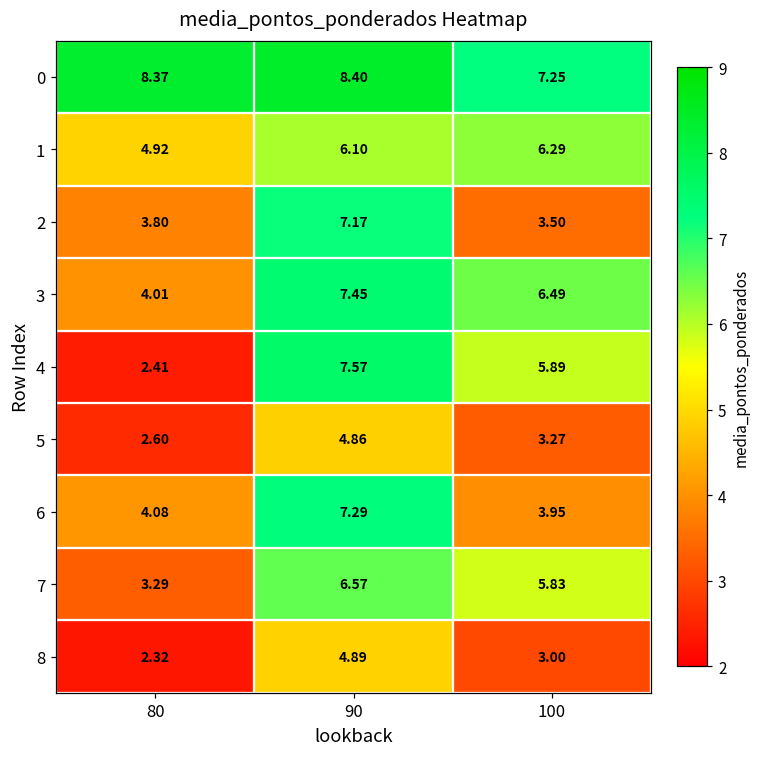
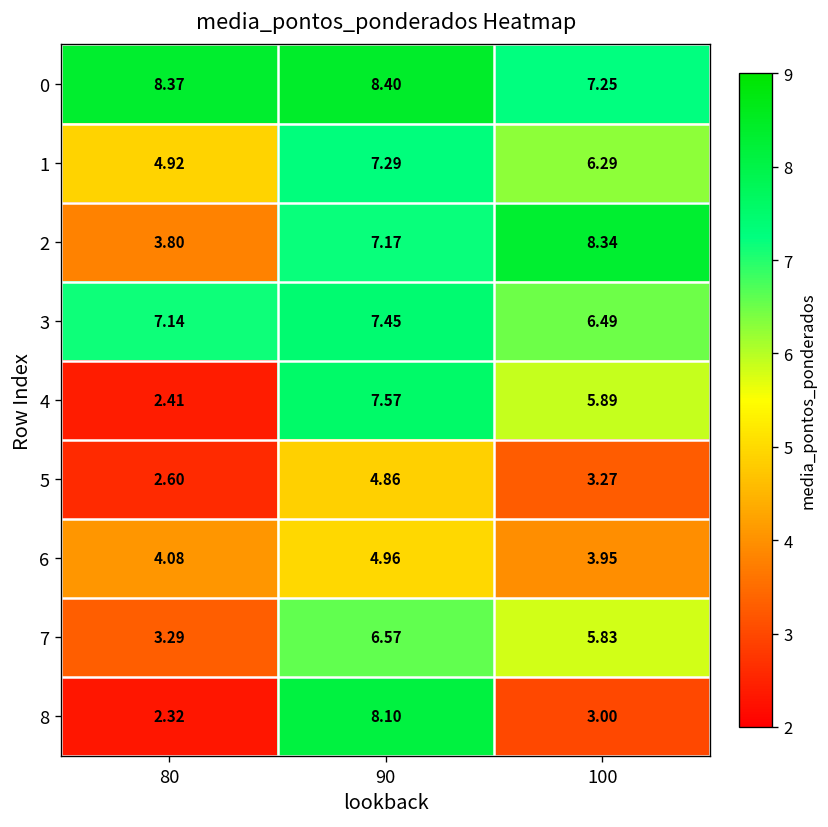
1, 90: 6.10 -> 7.29
2, 100: 3.50 -> 8.34
3, 80: 4.01 -> 7.14
6, 90: 7.29 -> 4.96
8, 90: 4.89 -> 8.10
